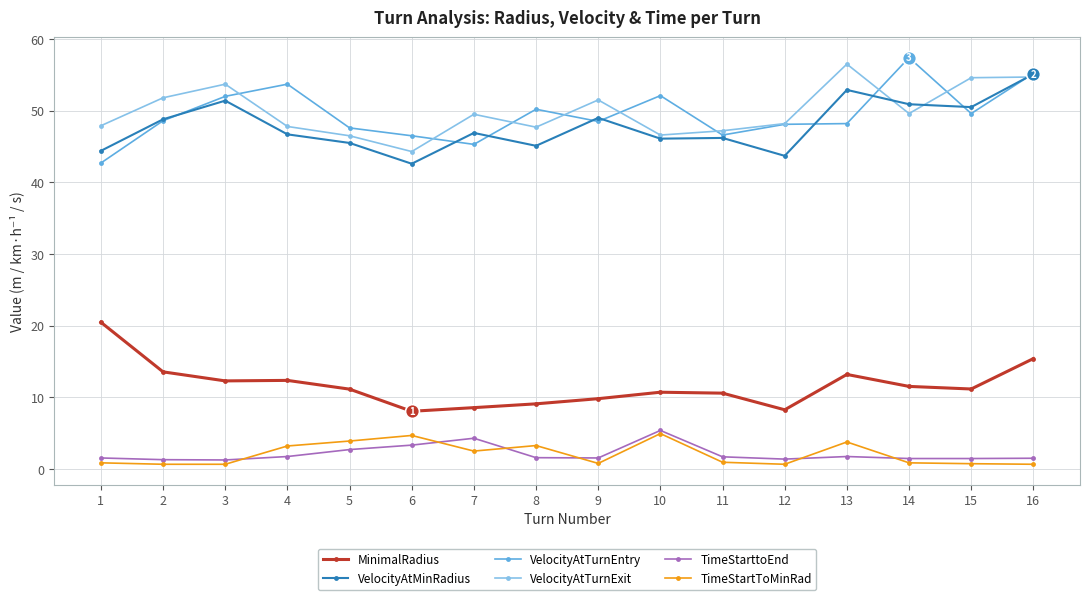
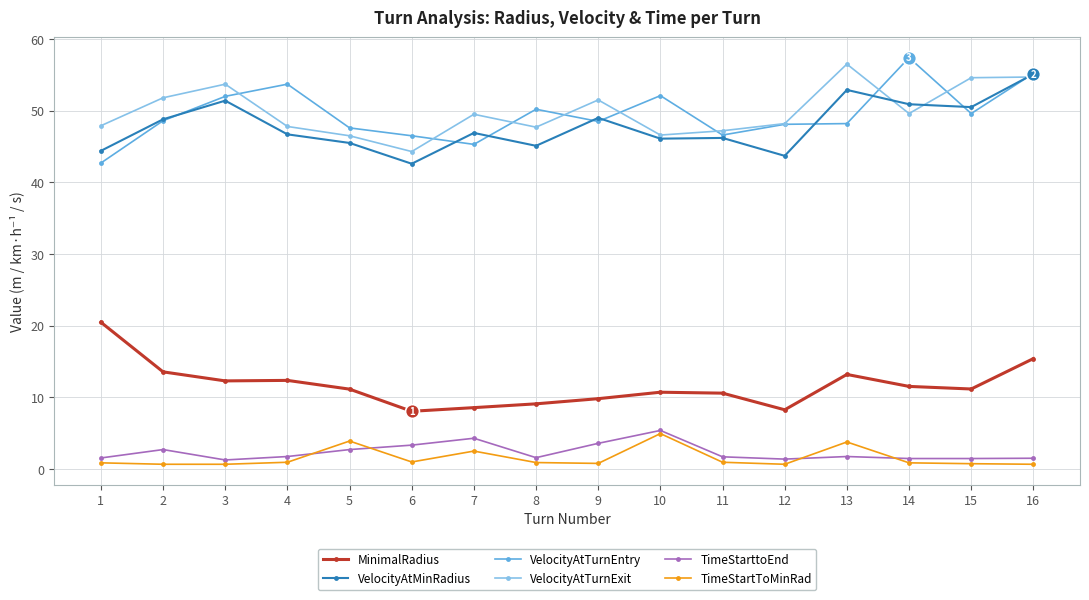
TimeStarttoEnd, 2: 1 -> 3
TimeStartToMinRad, 4: 3 -> 1
TimeStartToMinRad, 6: 5 -> 1
TimeStartToMinRad, 8: 3 -> 1
TimeStarttoEnd, 9: 2 -> 4
